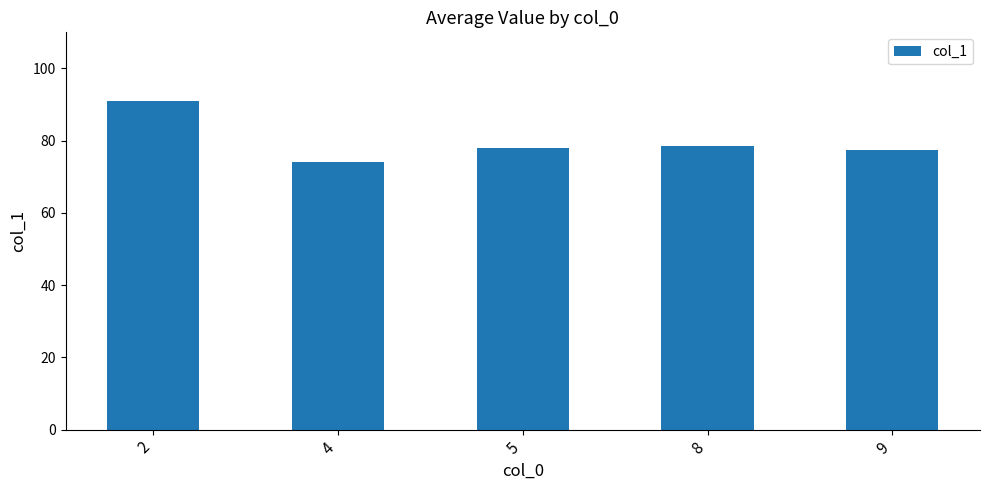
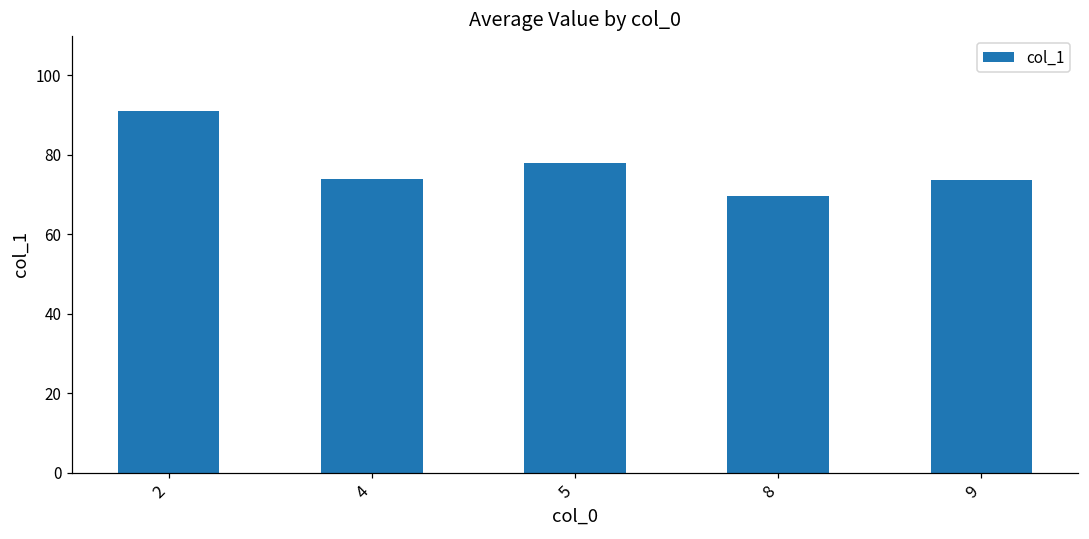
8: 79 -> 70
9: 78 -> 74
